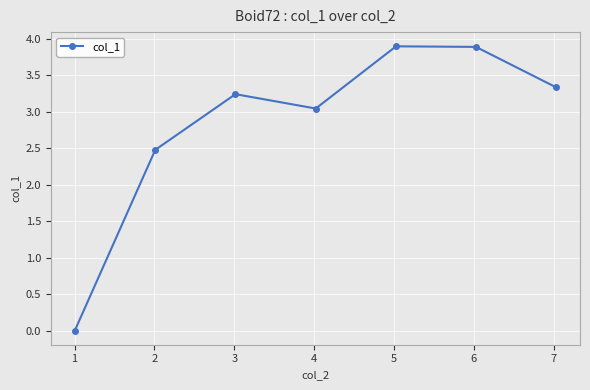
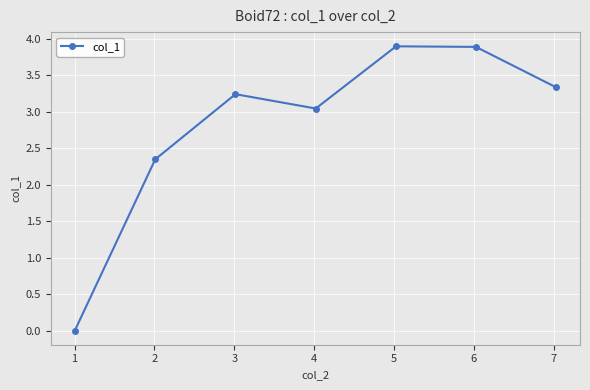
2: 2.5 -> 2.3
